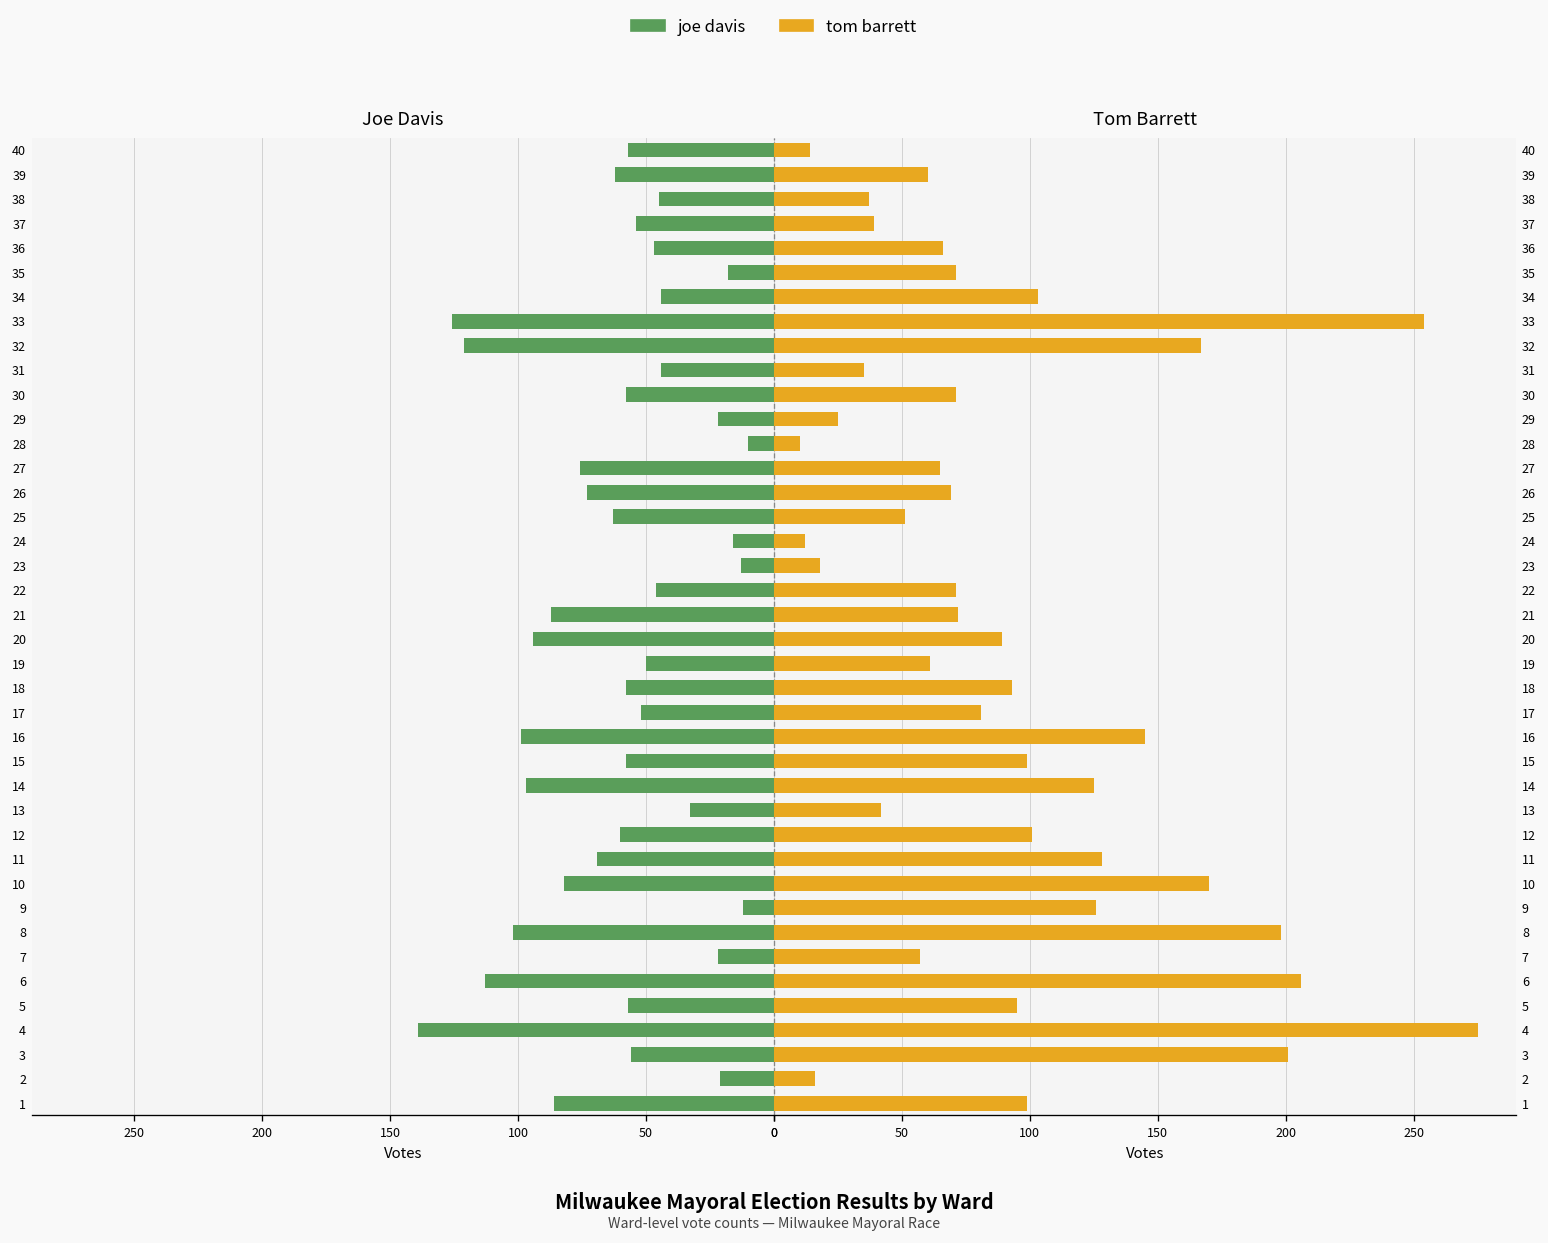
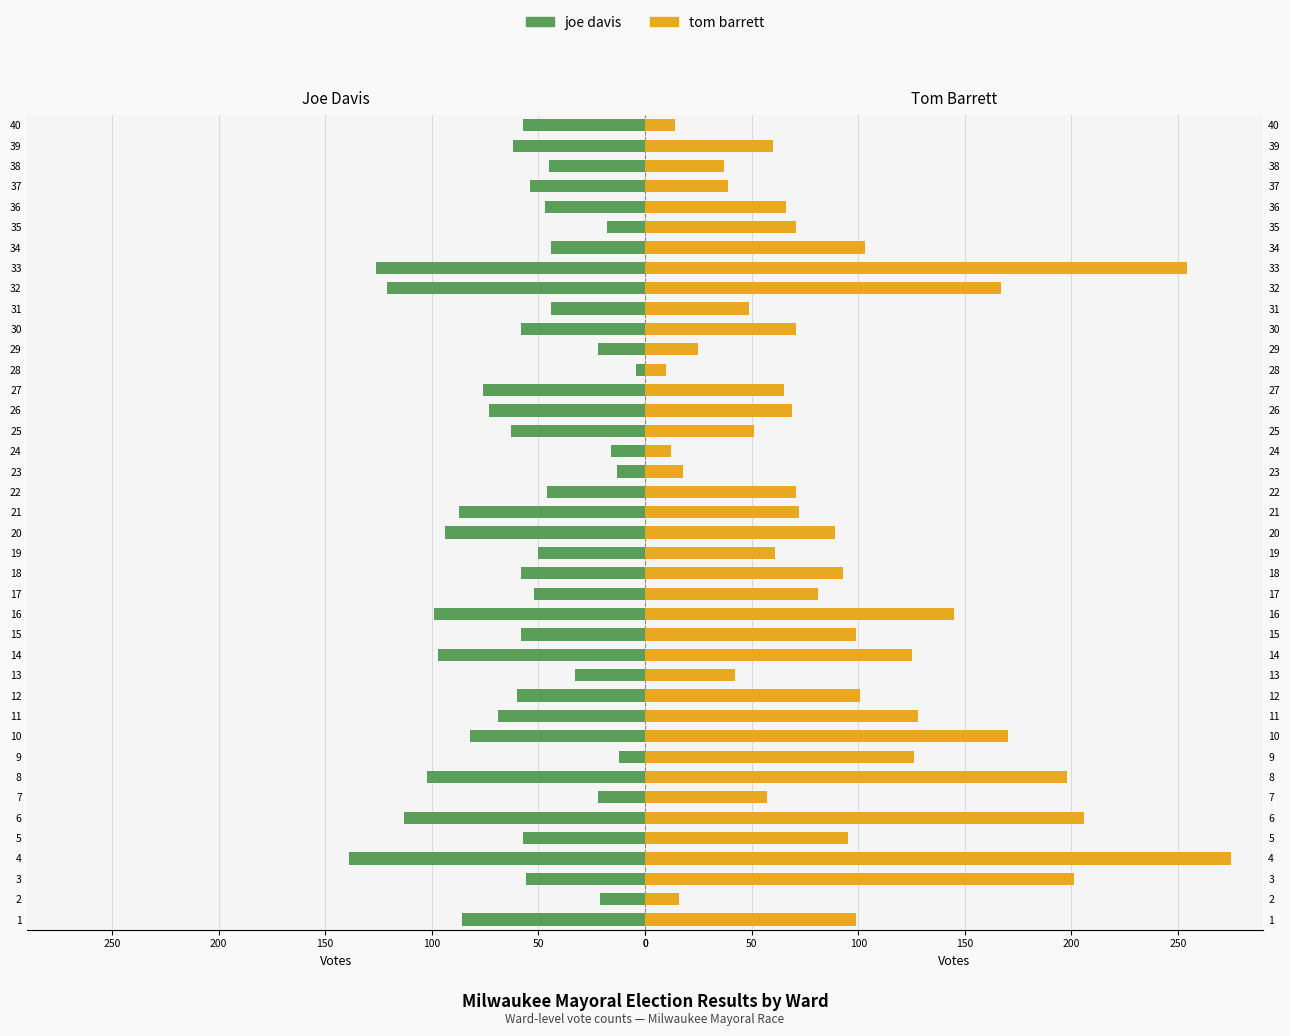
Joe Davis, 28: 10 -> 4
Tom Barrett, 31: 35 -> 49
